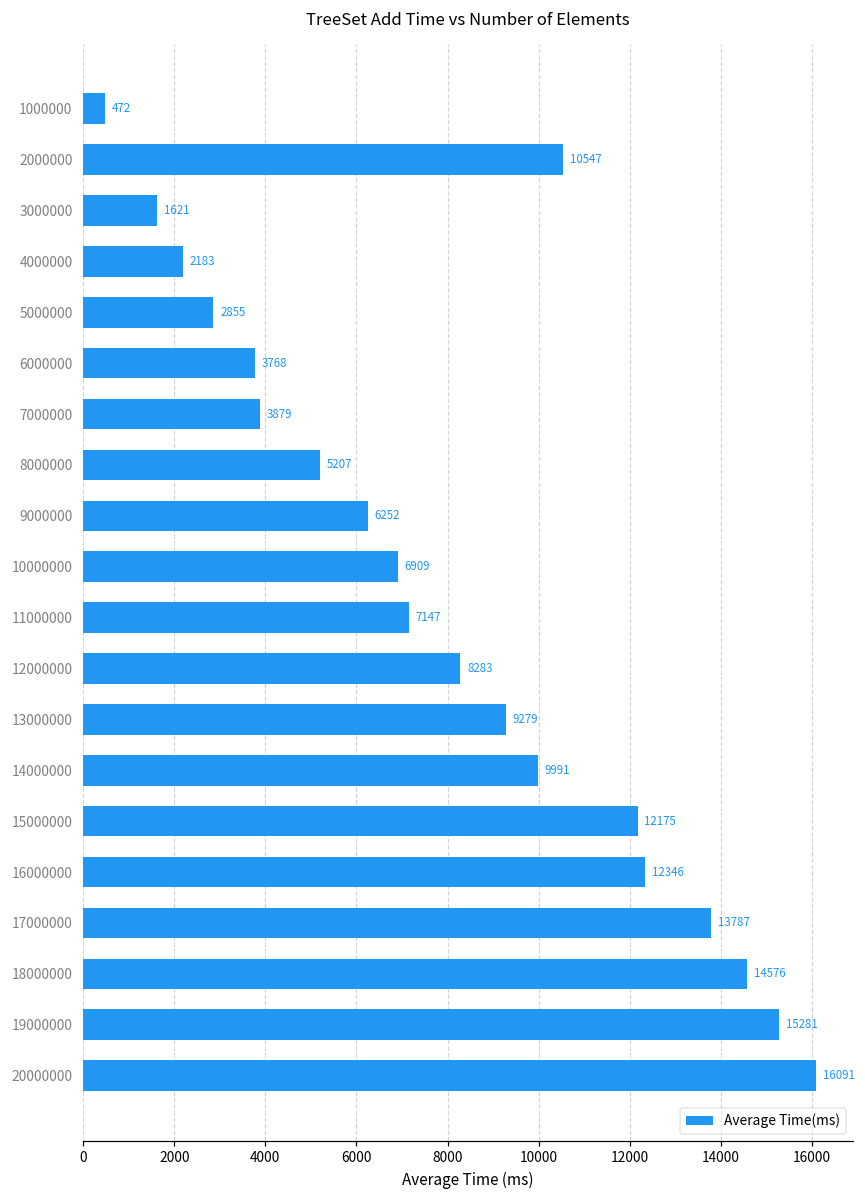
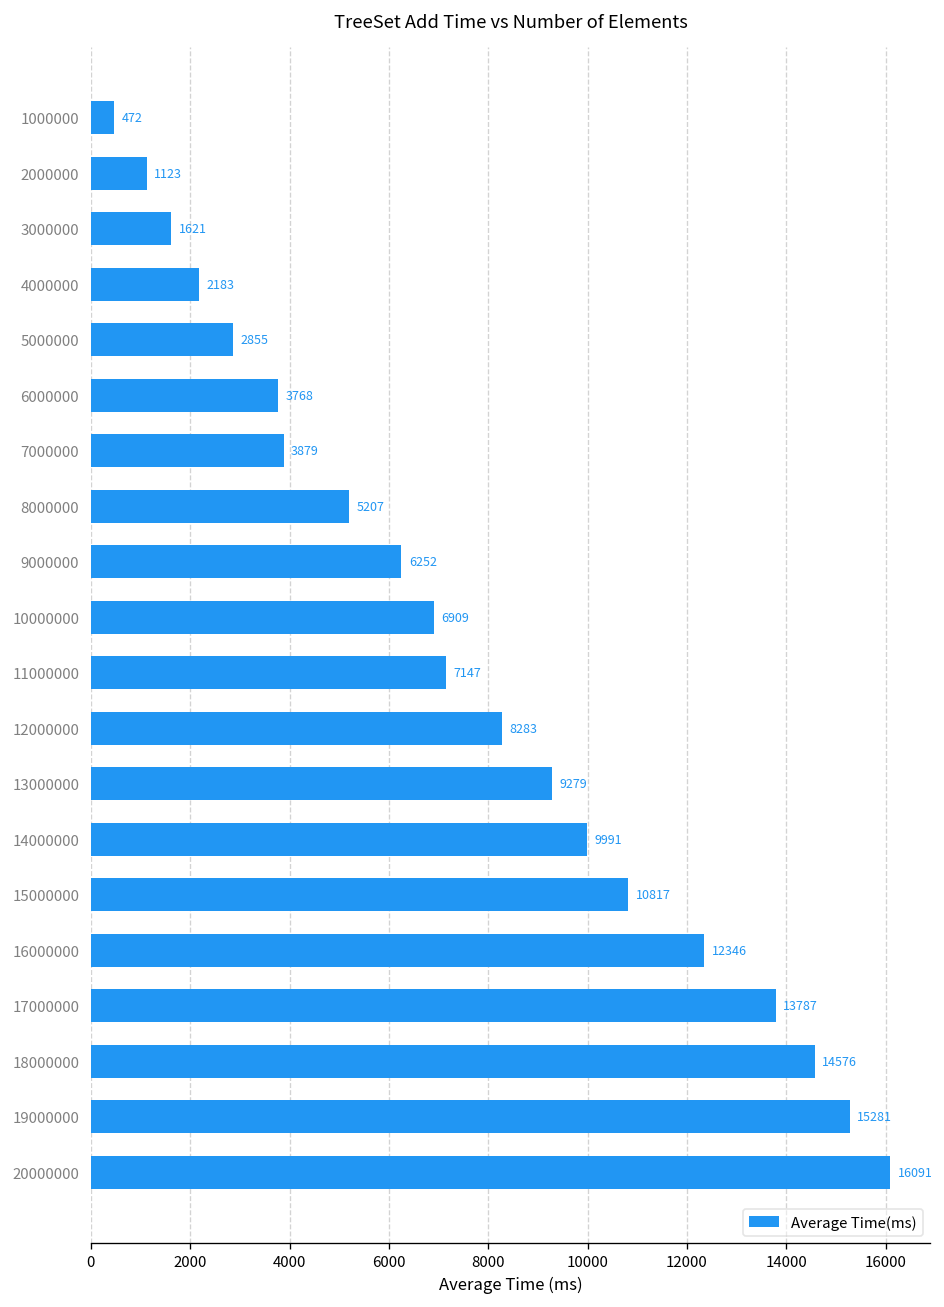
2000000: 10547 -> 1123
15000000: 12175 -> 10817
